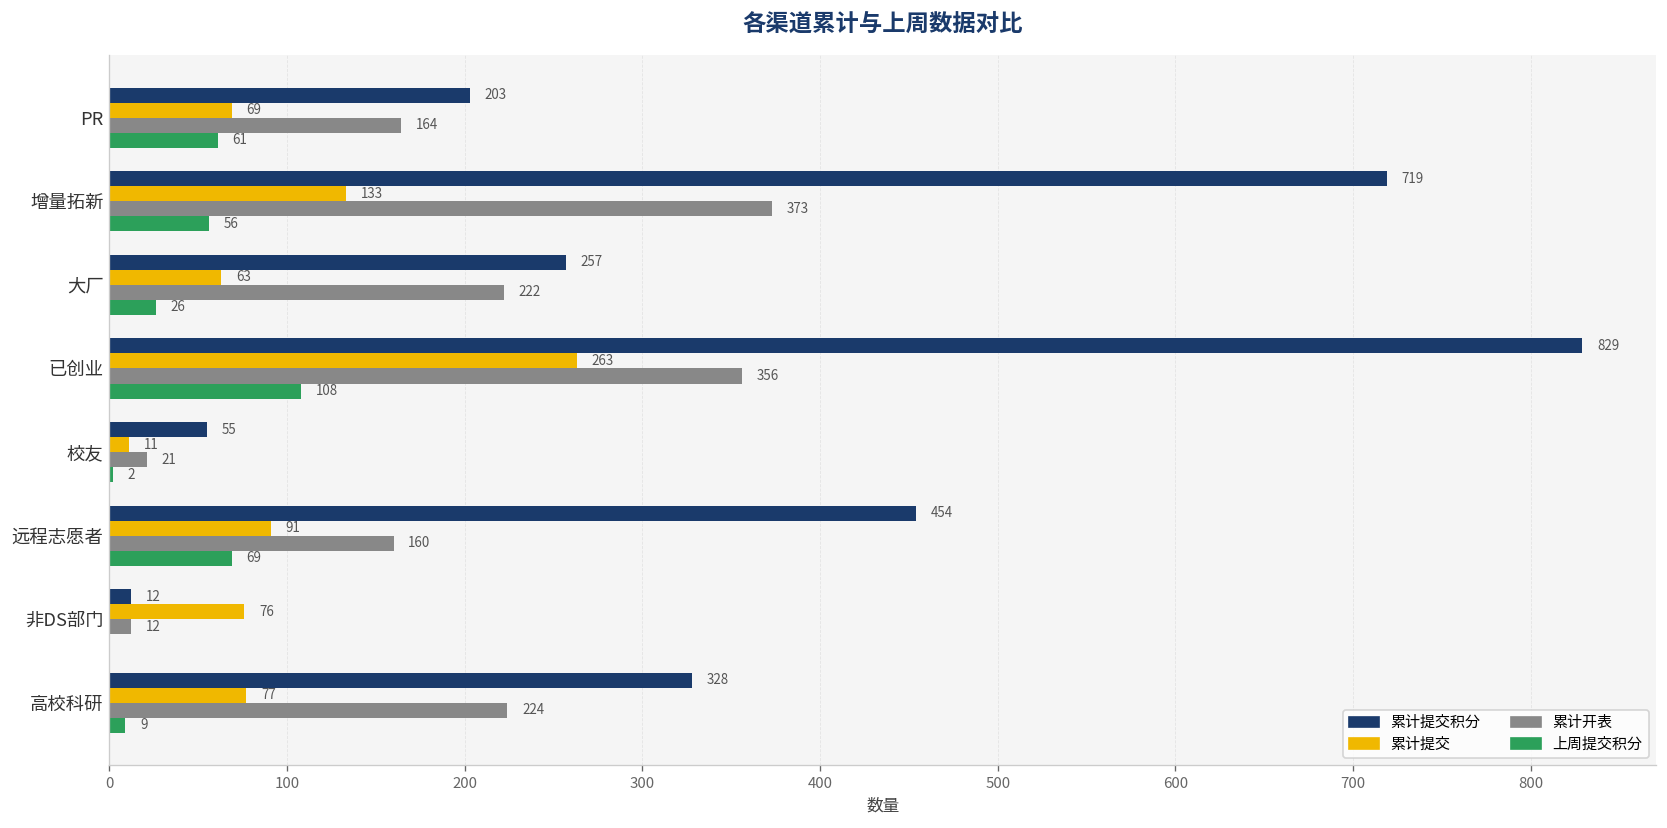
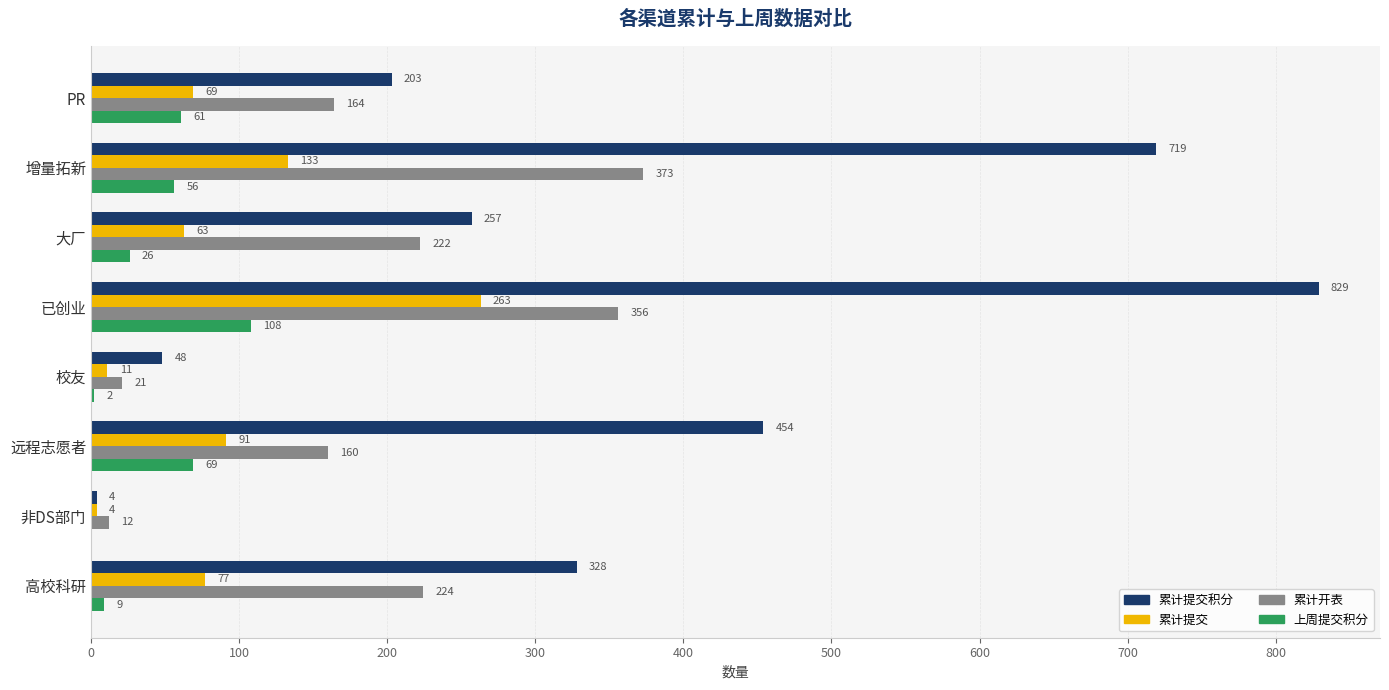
累计提交积分, 校友: 55 -> 48
累计提交积分, 非DS部门: 12 -> 4
累计提交, 非DS部门: 76 -> 4
